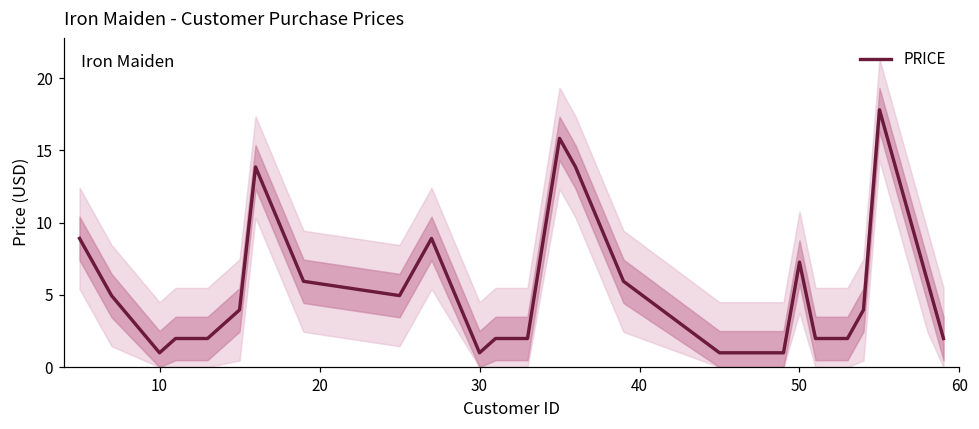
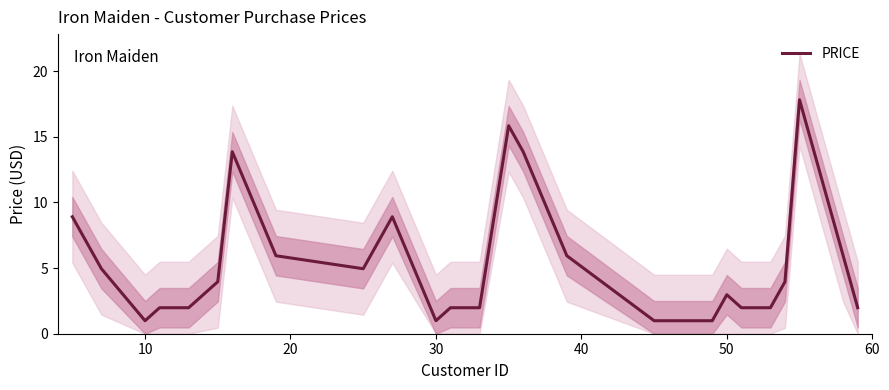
PRICE, 50: 7.3 -> 3.0
